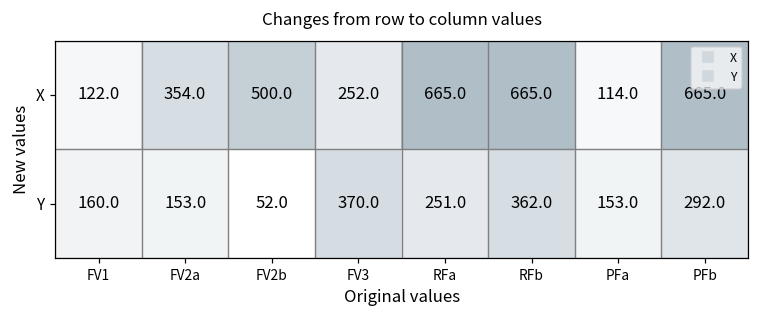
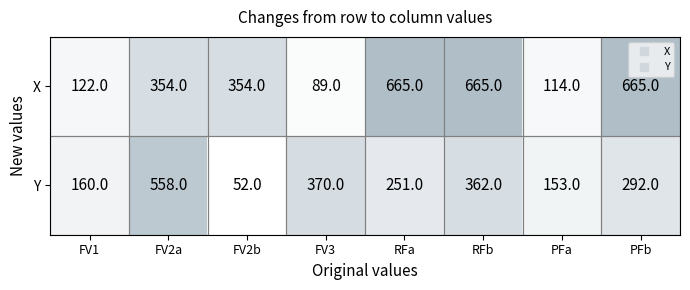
X, FV2b: 500.0 -> 354.0
X, FV3: 252.0 -> 89.0
Y, FV2a: 153.0 -> 558.0
